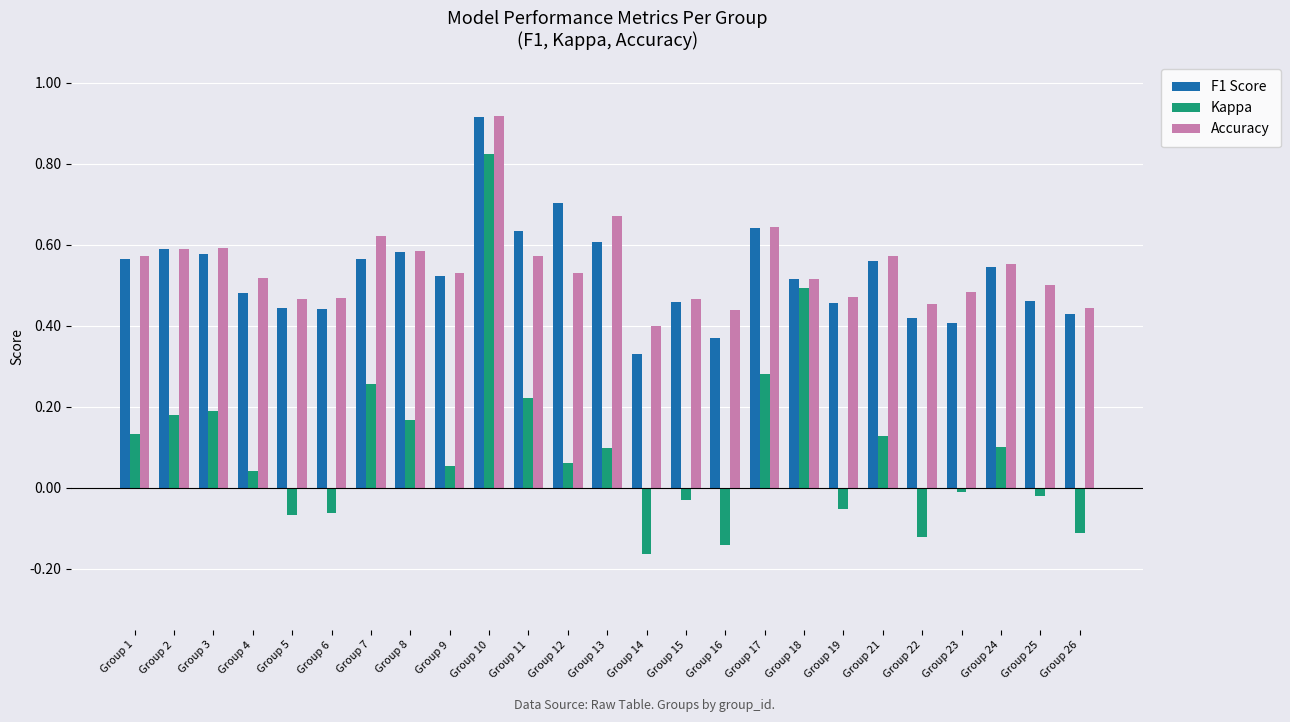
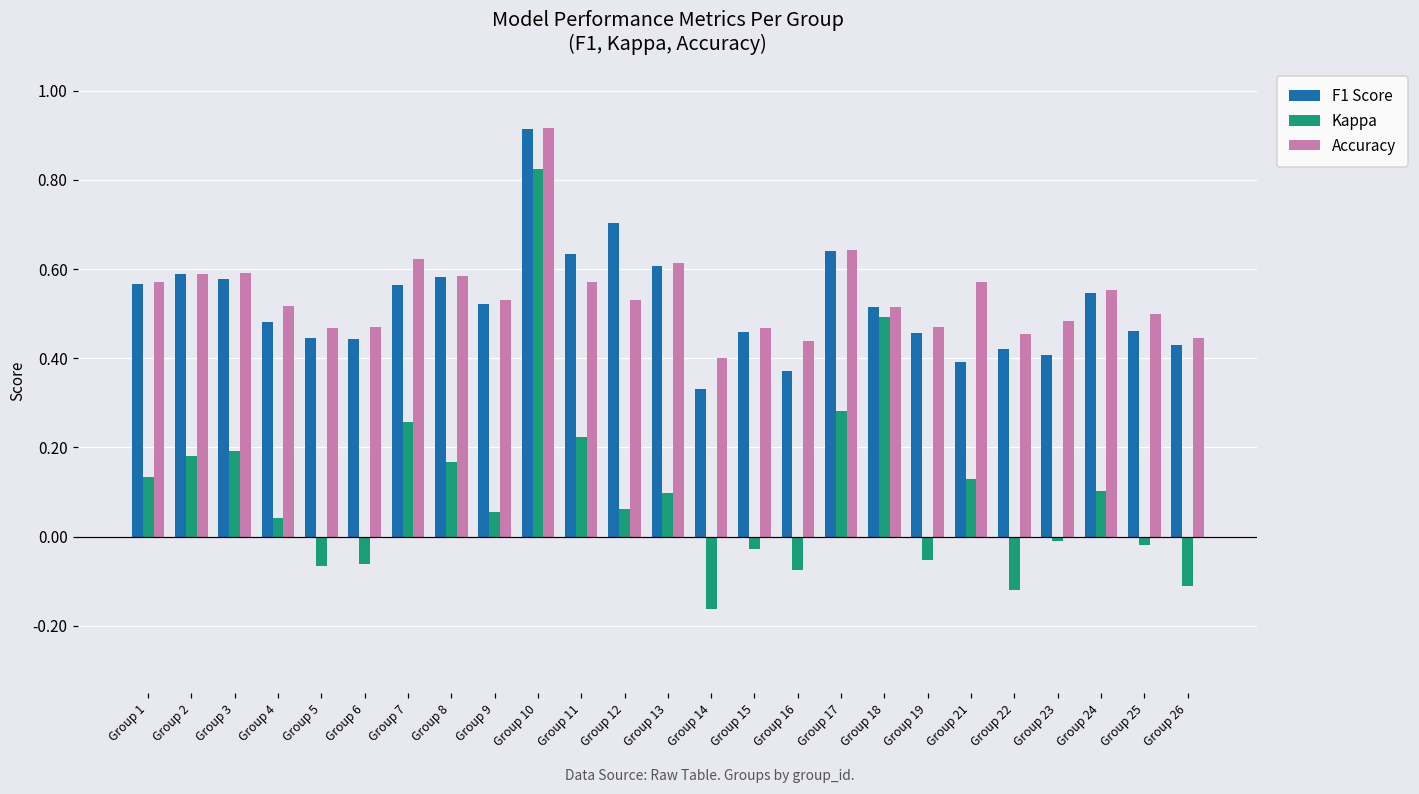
Accuracy, Group 13: 0.67 -> 0.61
Kappa, Group 16: -0.14 -> -0.07
F1 Score, Group 21: 0.56 -> 0.39
